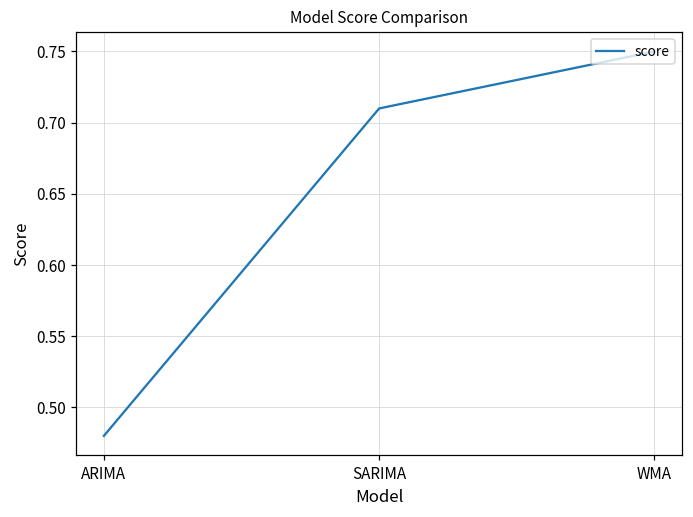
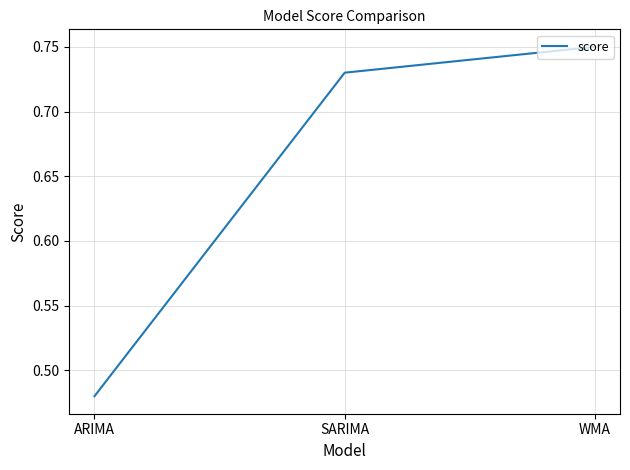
SARIMA: 0.71 -> 0.73
